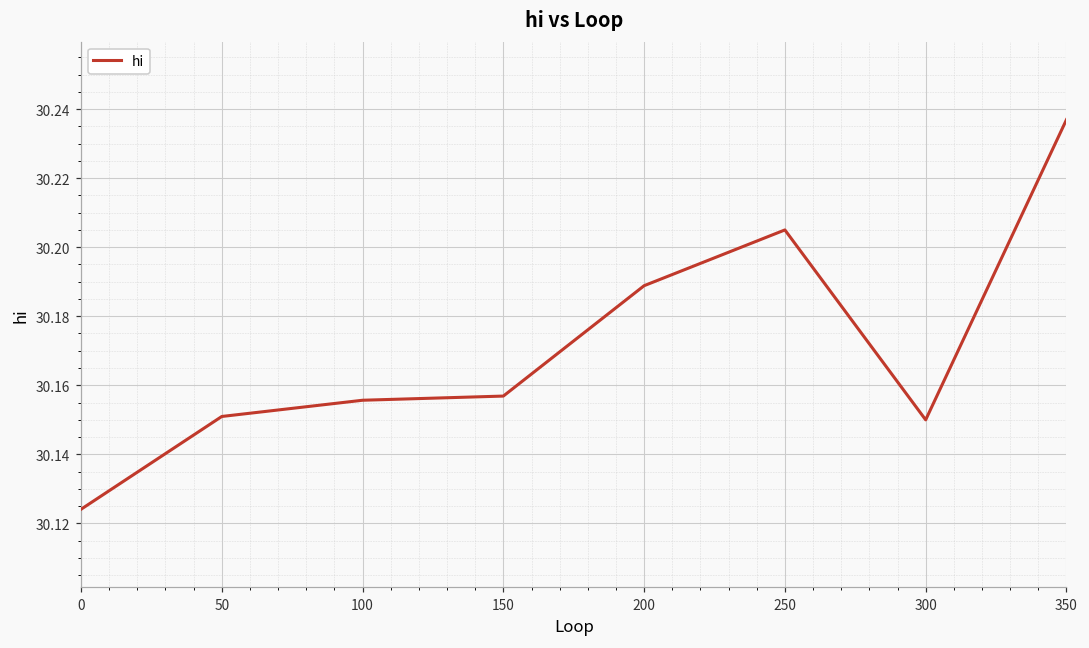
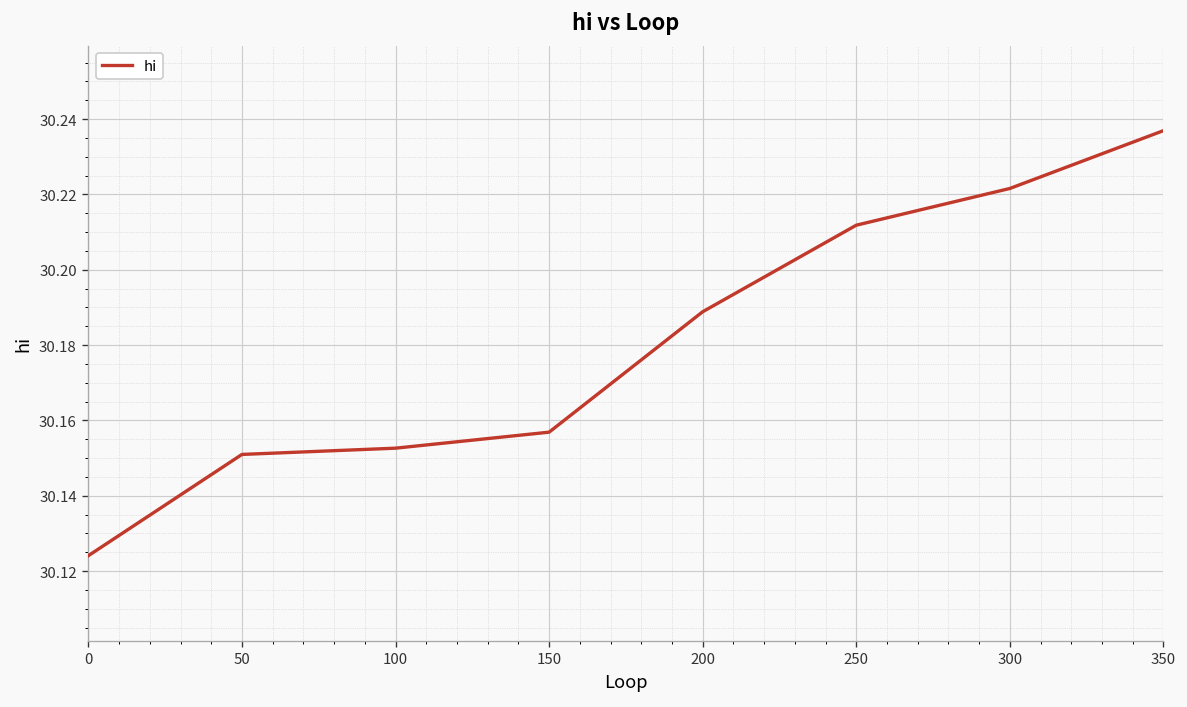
100: 30.156 -> 30.153
250: 30.205 -> 30.212
300: 30.150 -> 30.222
